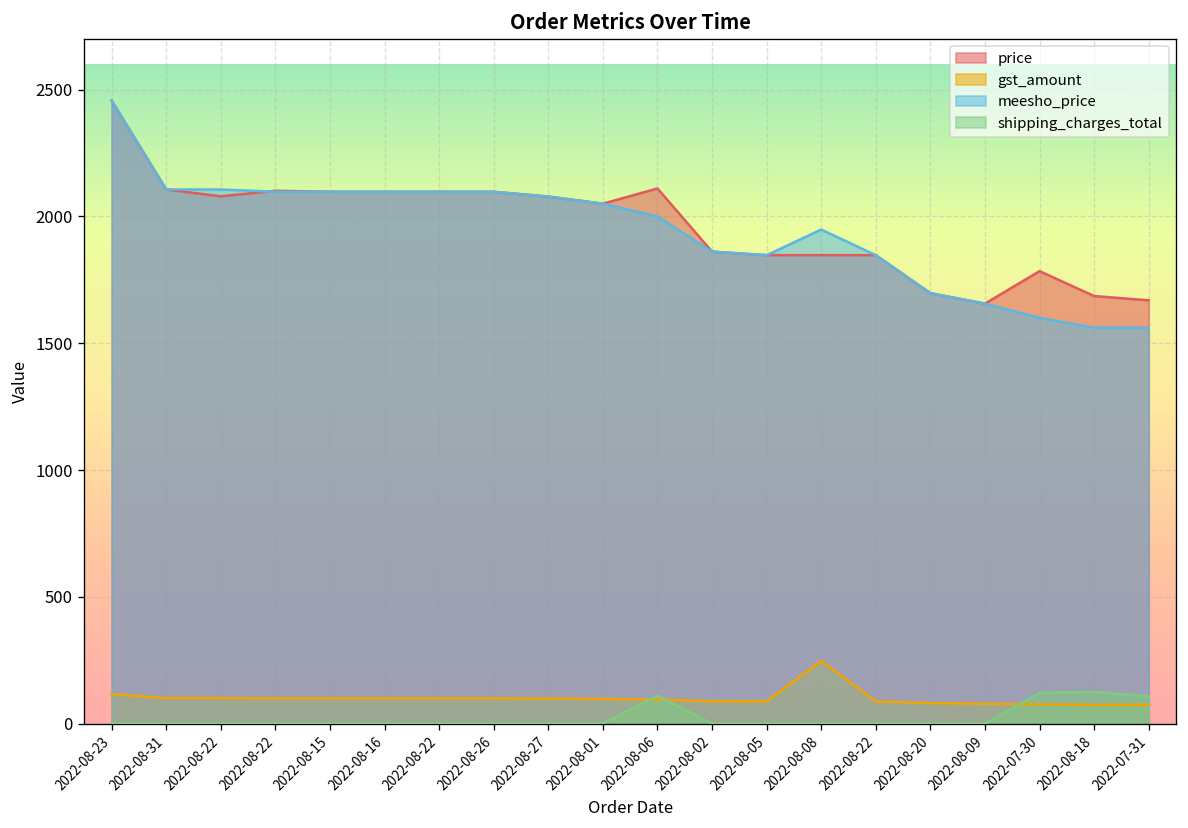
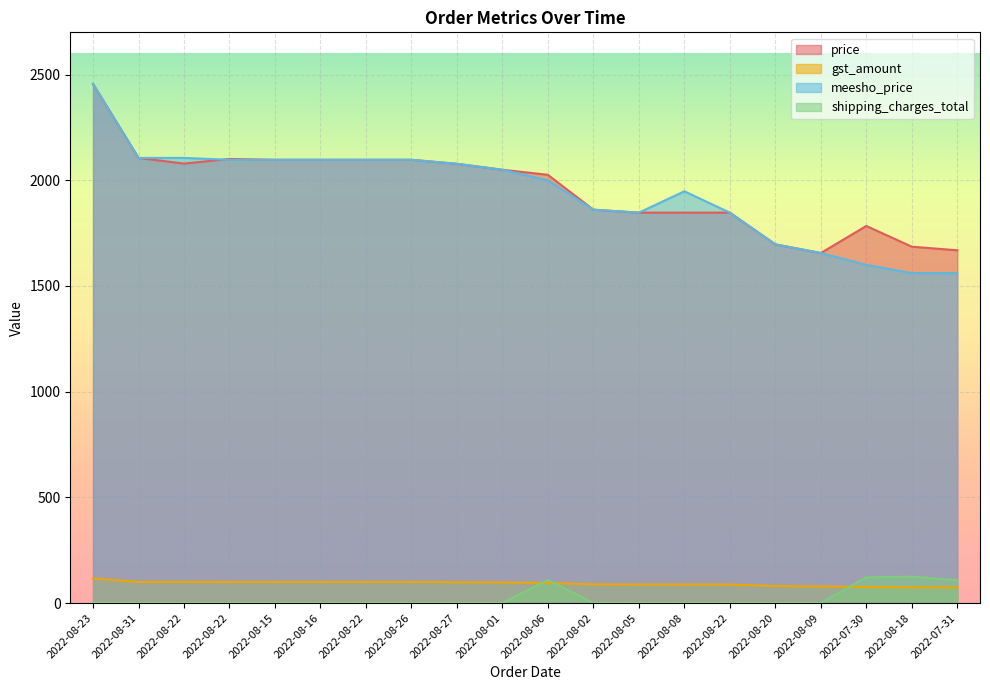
price, 2022-08-06: 2110 -> 2030
gst_amount, 2022-08-08: 250 -> 90
